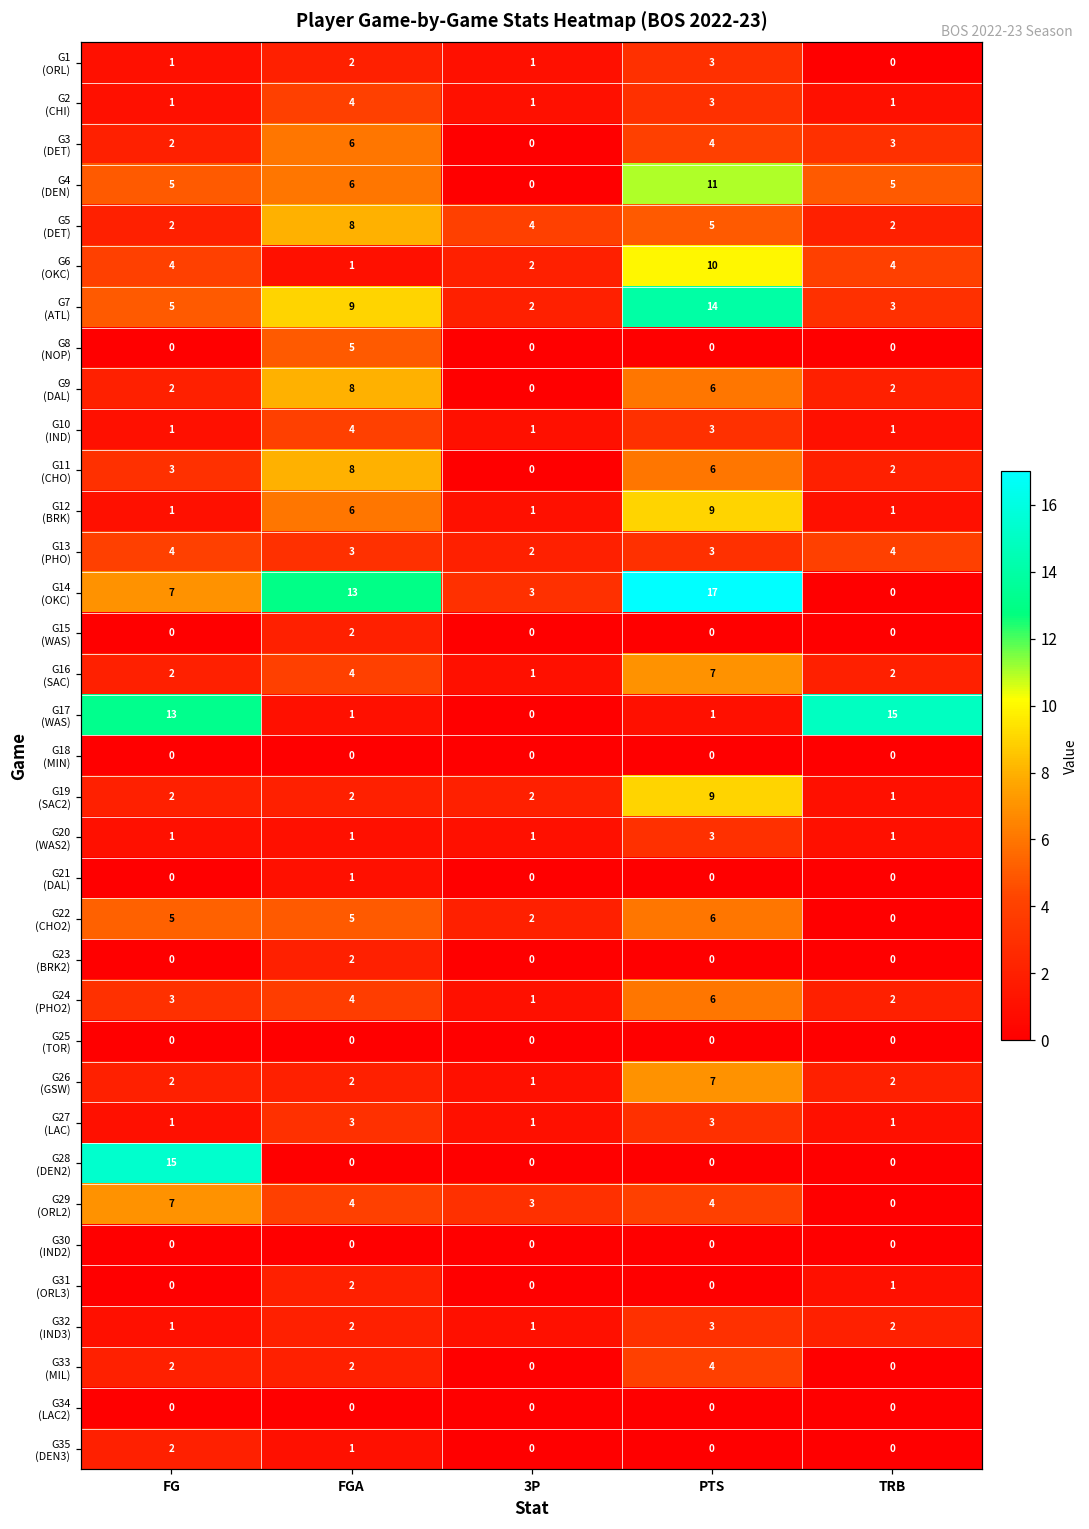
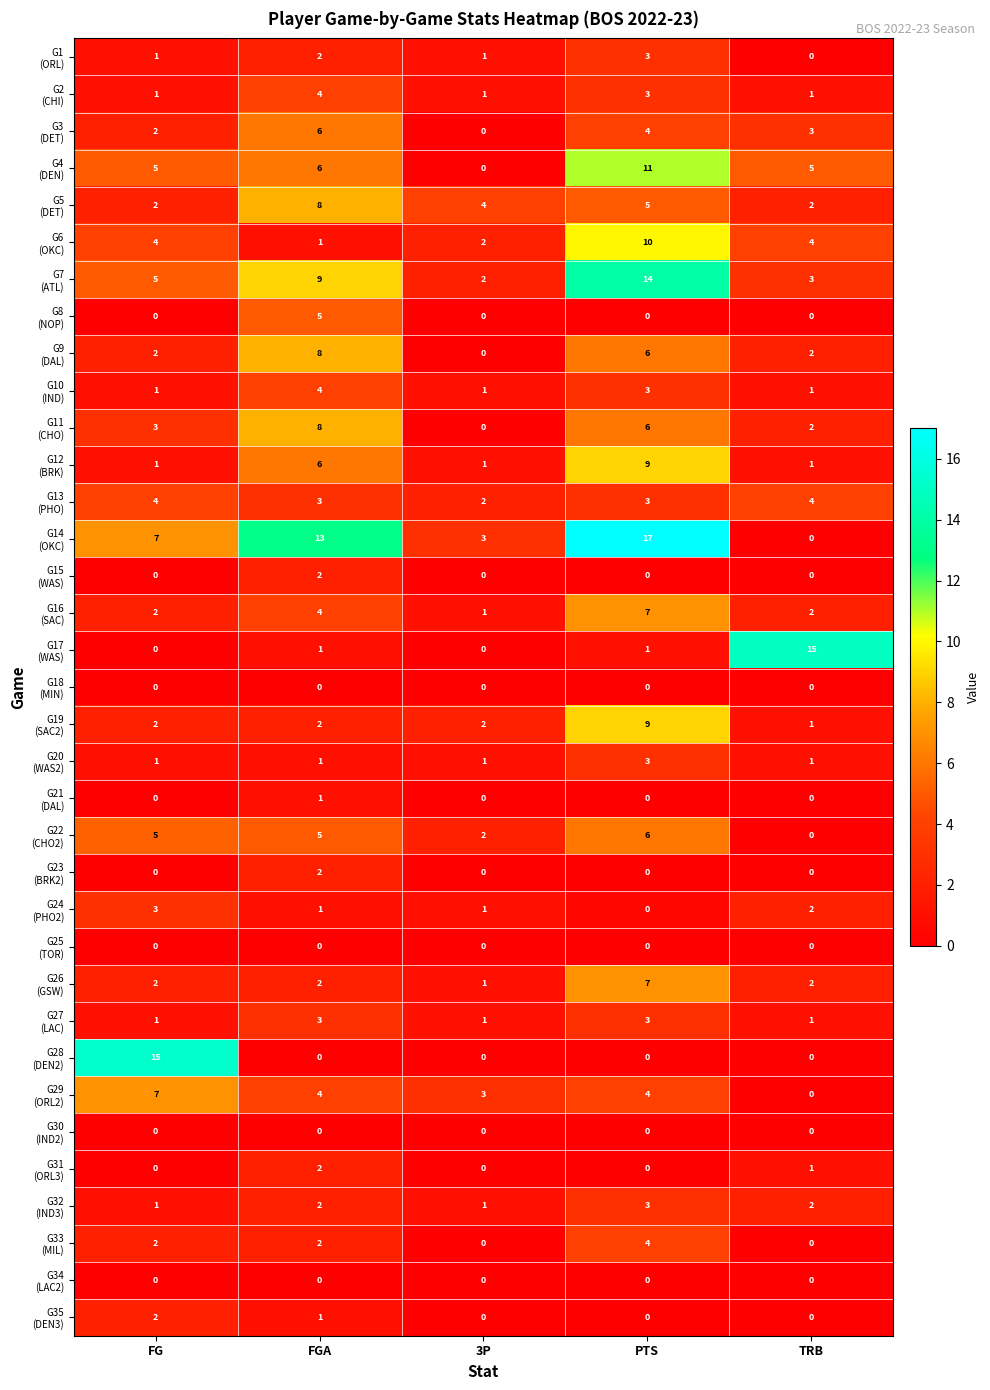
G17 (WAS), FG: 13 -> 0
G24 (PHO2), FGA: 4 -> 1
G24 (PHO2), PTS: 6 -> 0
